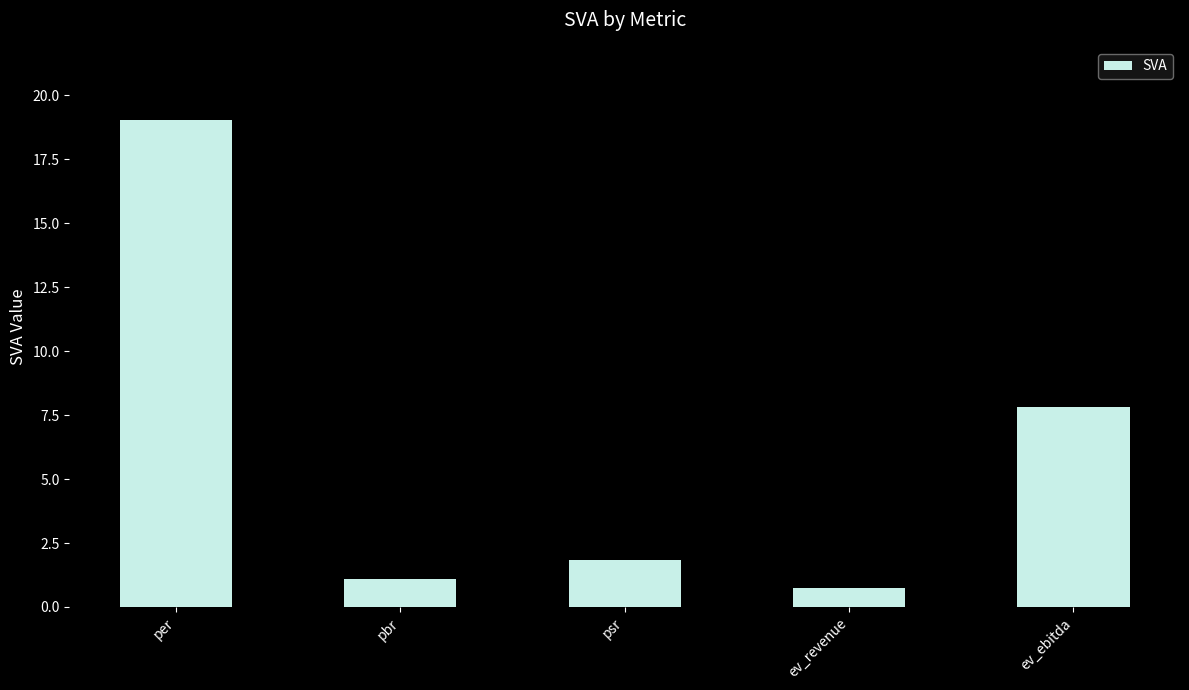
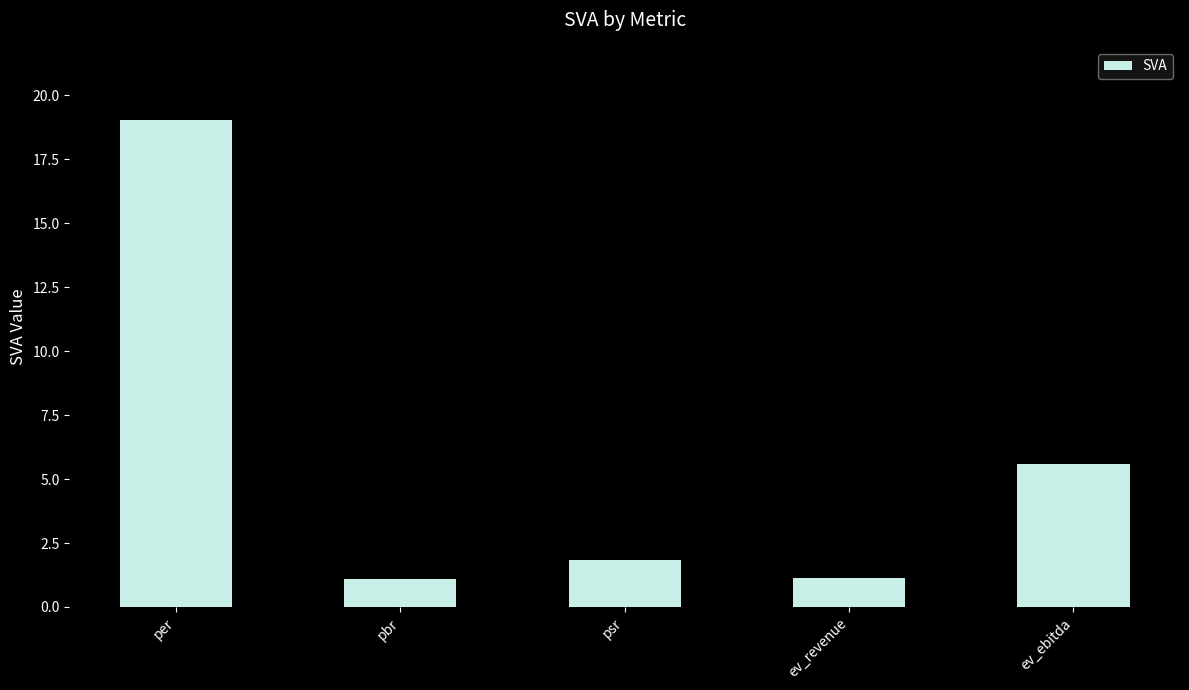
ev_revenue: 0.7 -> 1.1
ev_ebitda: 7.8 -> 5.6
